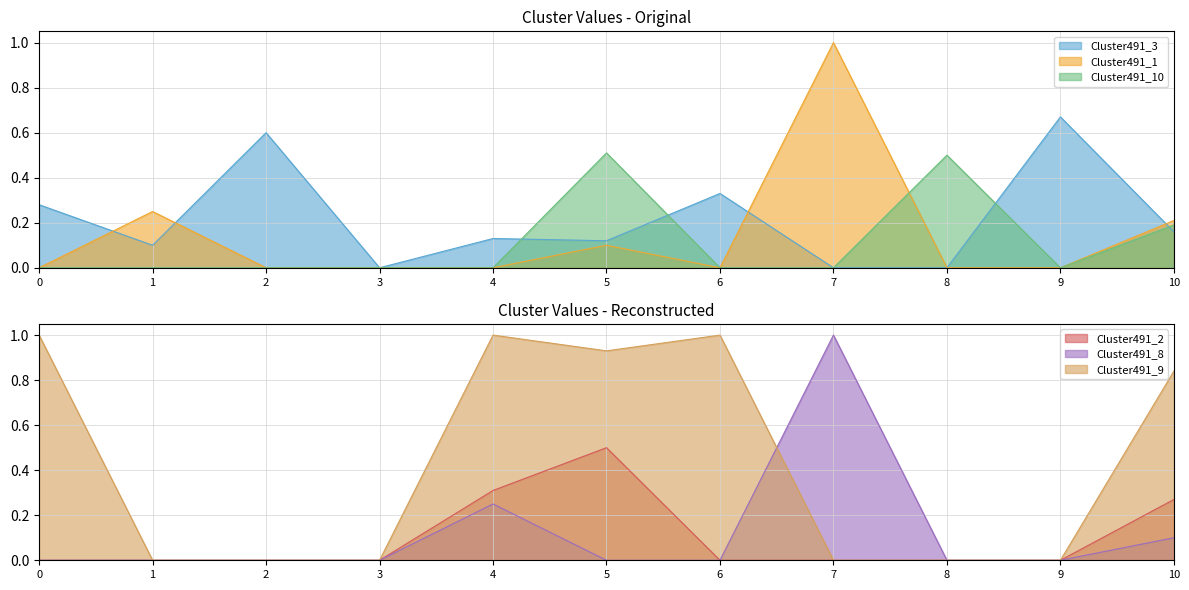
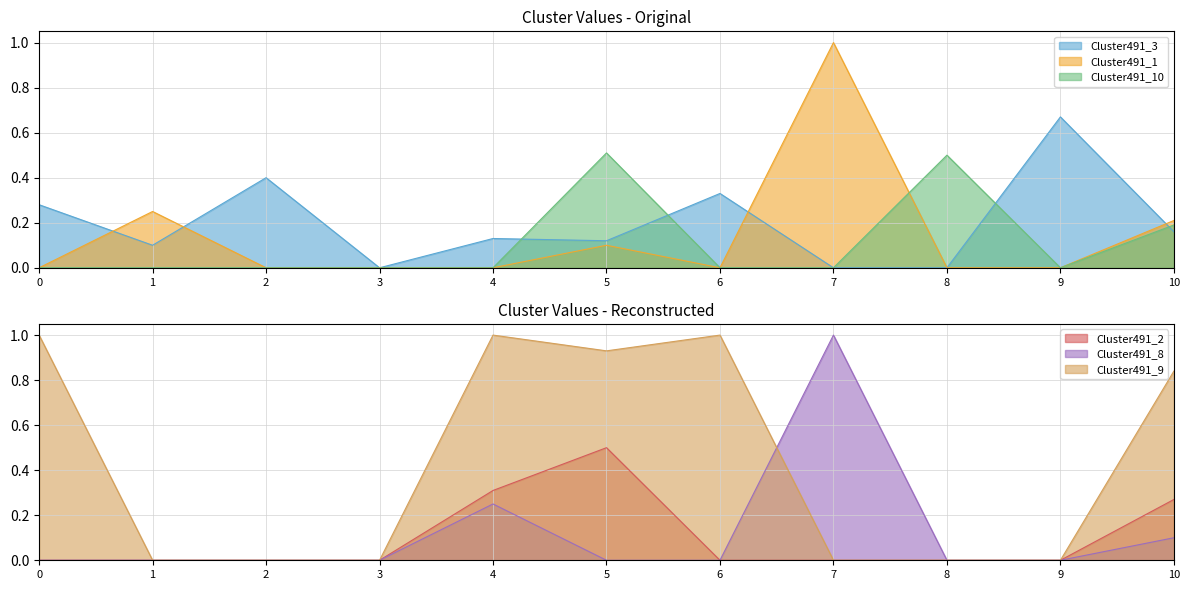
Cluster Values - Original, Cluster491_3, 2: 0.6 -> 0.4
